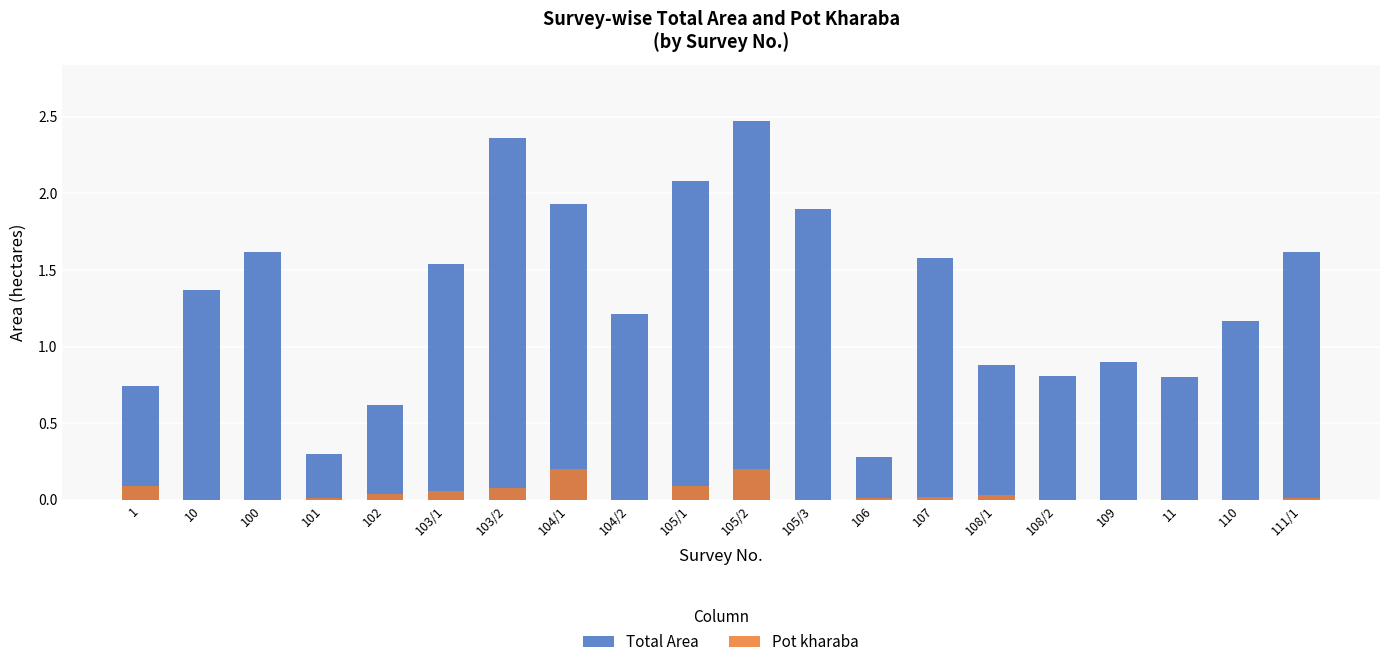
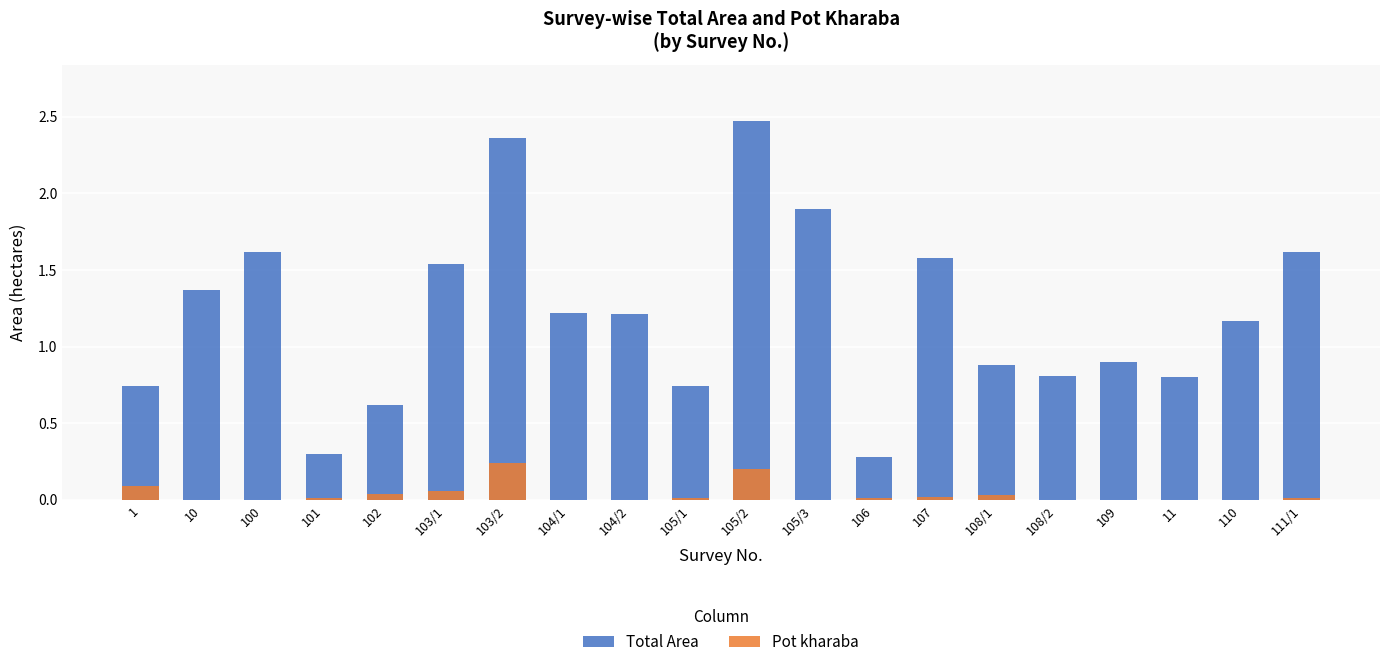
Pot kharaba, 103/2: 0.08 -> 0.24
Total Area, 104/1: 1.93 -> 1.22
Pot kharaba, 104/1: 0.2 -> 0.0
Total Area, 105/1: 2.08 -> 0.74
Pot kharaba, 105/1: 0.09 -> 0.01
